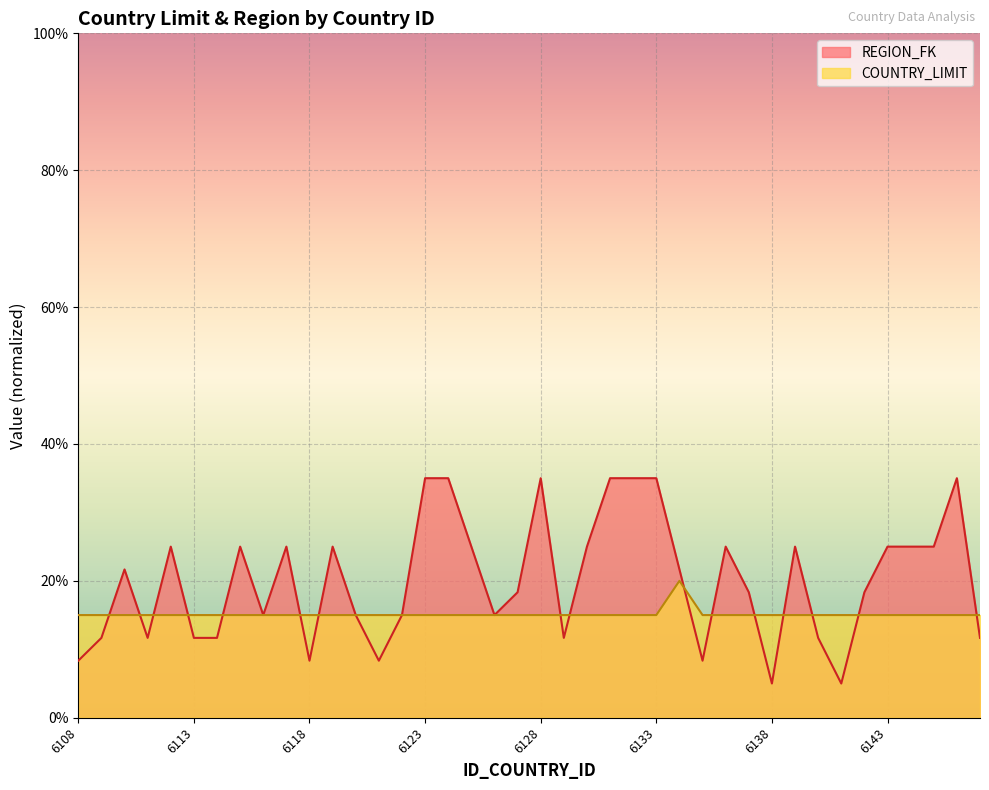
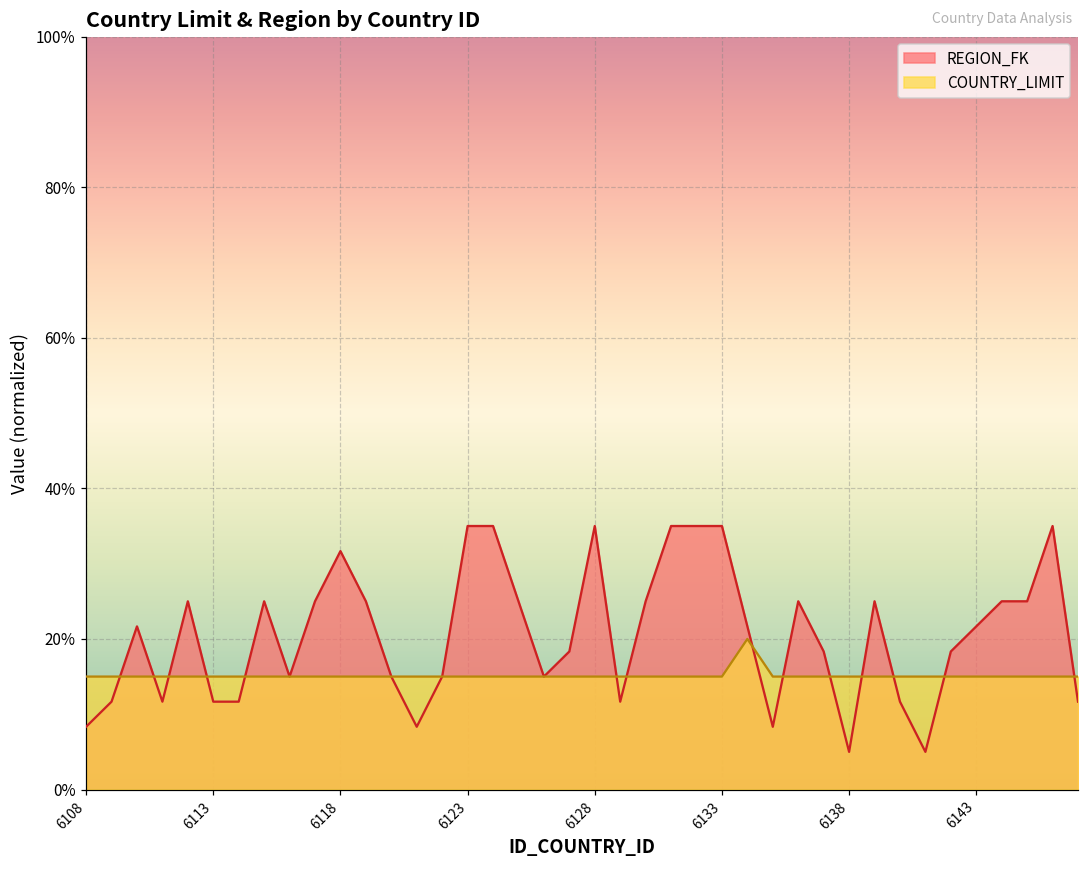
REGION_FK, 6118: 8% -> 32%
REGION_FK, 6143: 25% -> 22%
